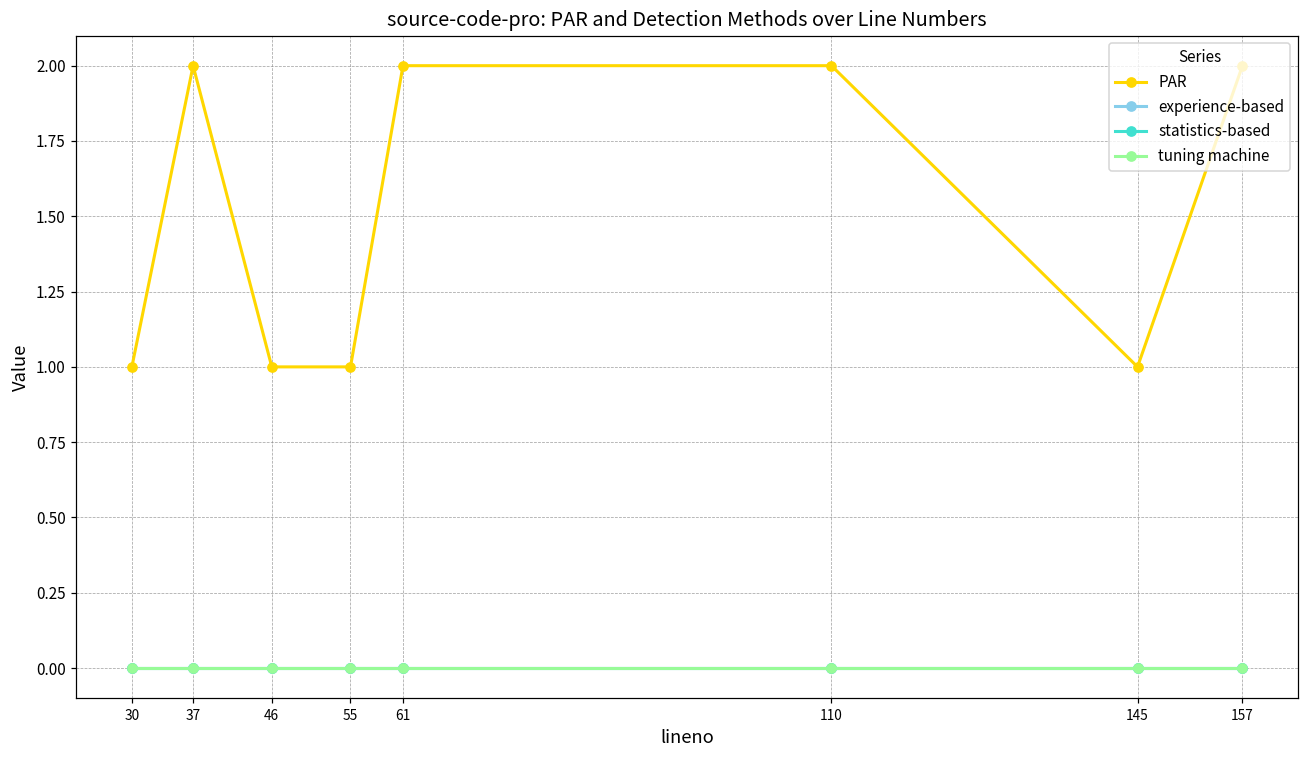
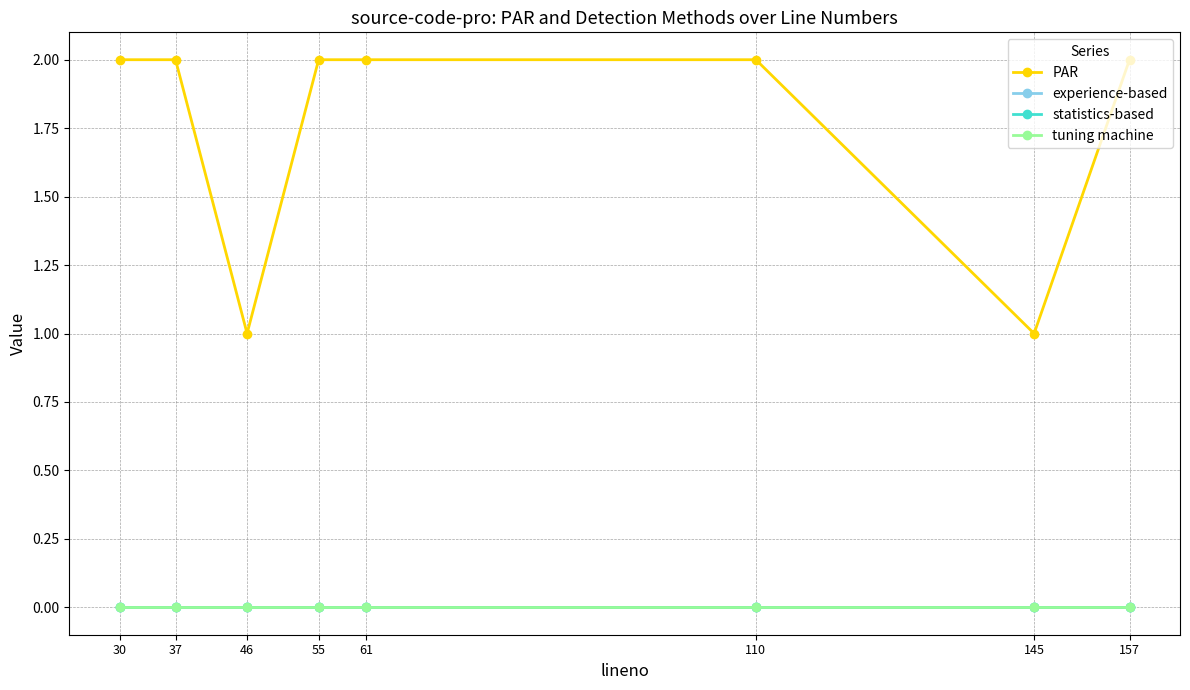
PAR, 30: 1 -> 2
PAR, 55: 1 -> 2
